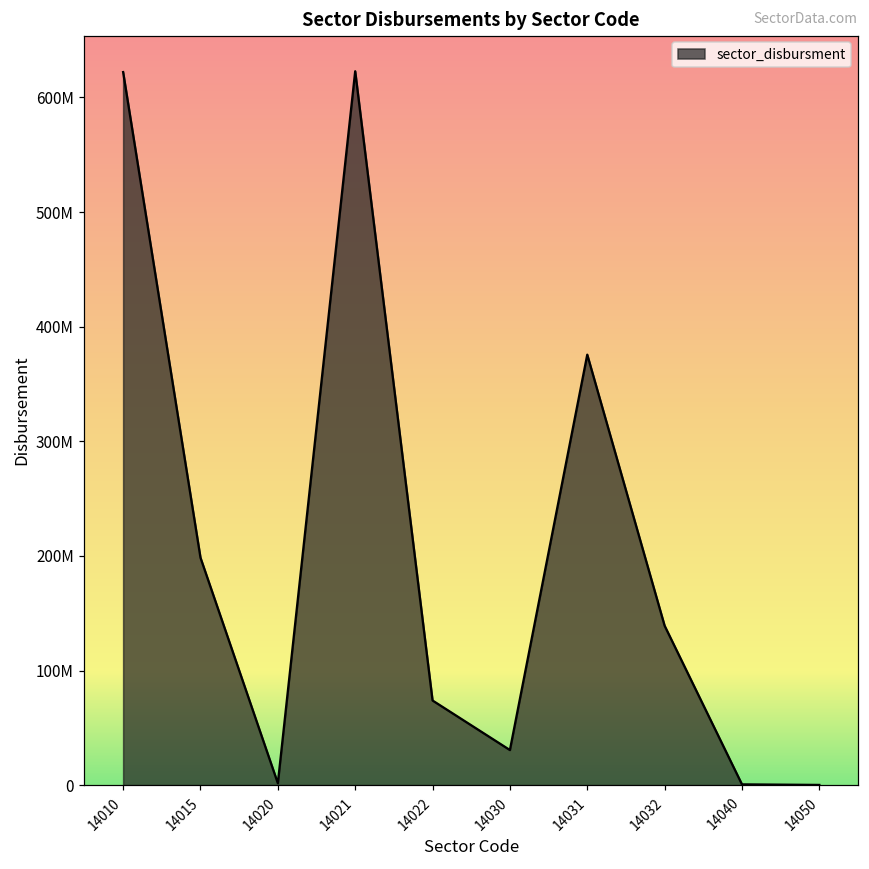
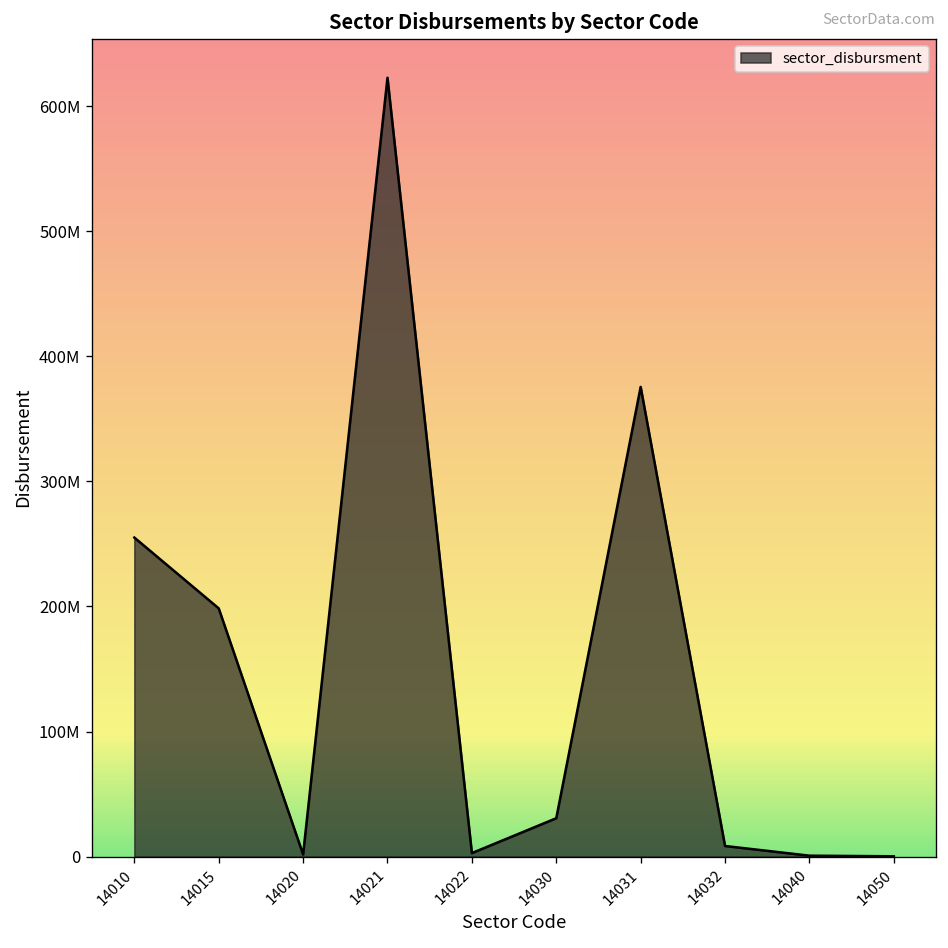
14010: 622000000 -> 255000000
14022: 74000000 -> 3000000
14032: 139000000 -> 8000000
